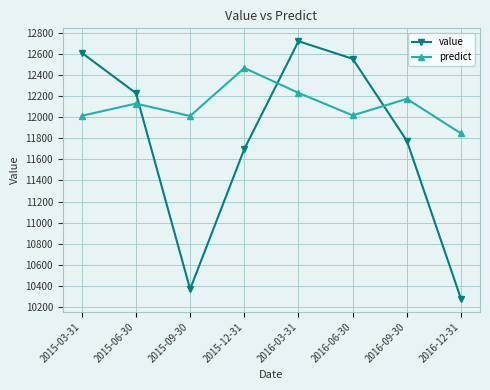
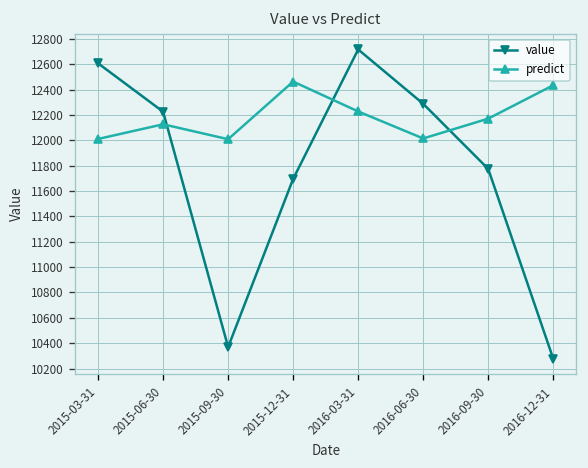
value, 2016-06-30: 12550 -> 12290
predict, 2016-12-31: 11840 -> 12440
